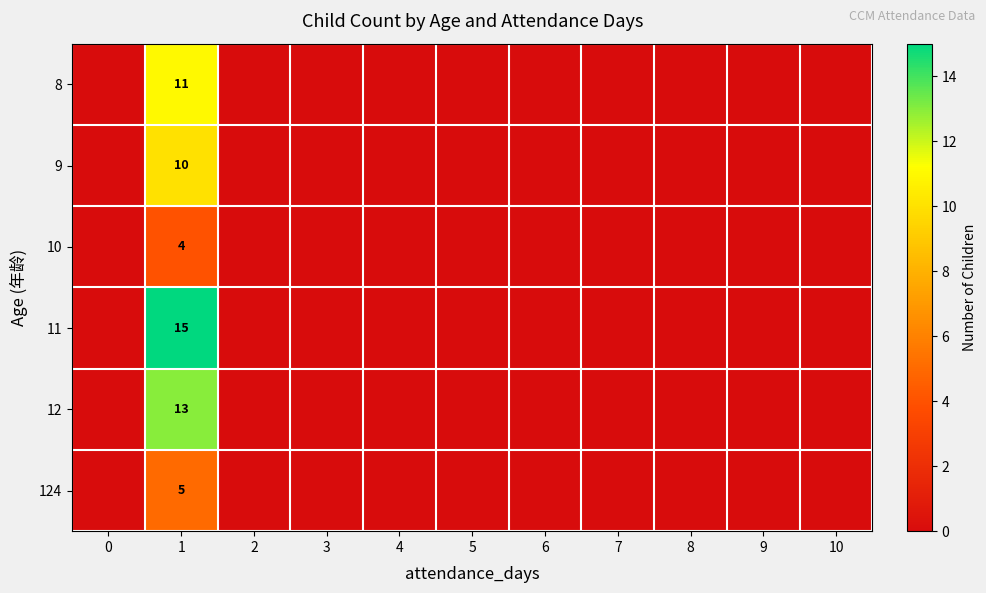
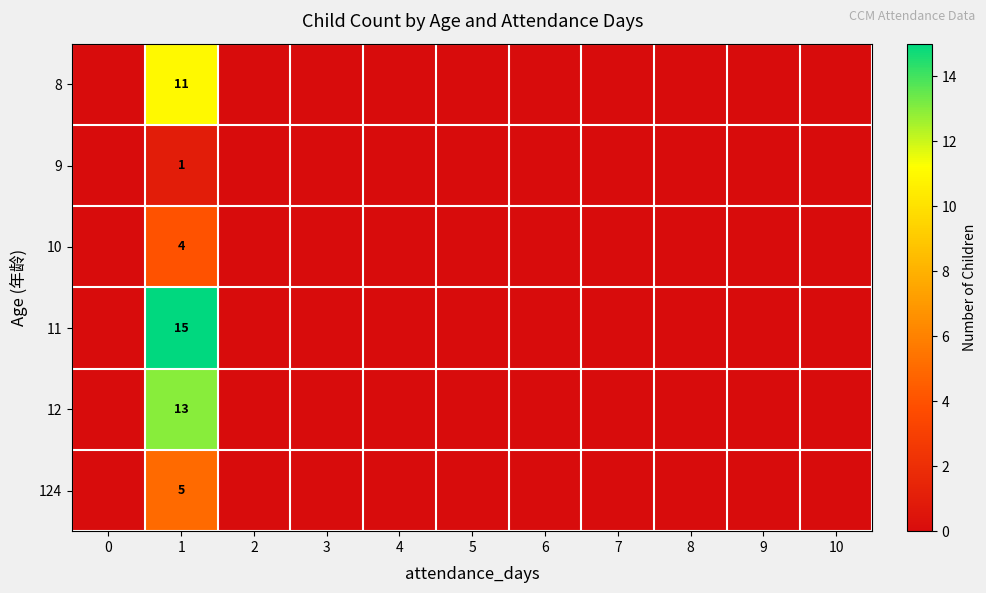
9, 1: 10 -> 1
